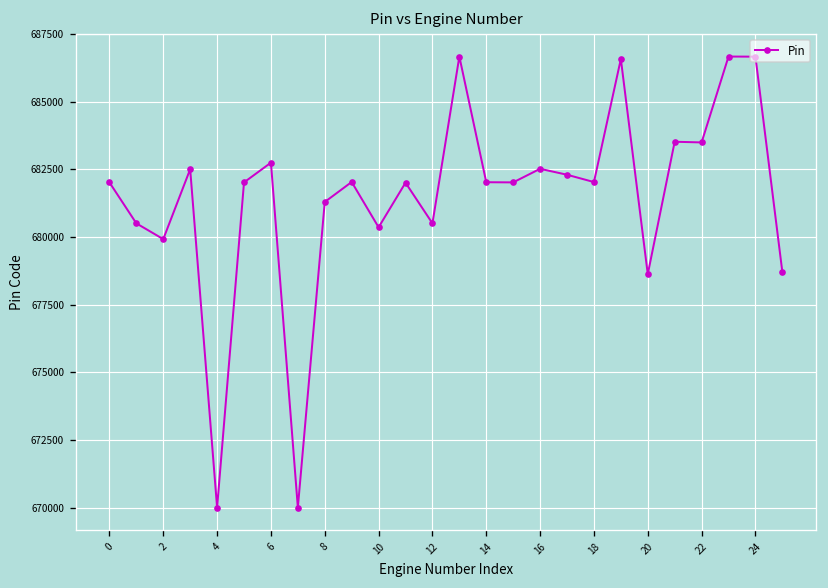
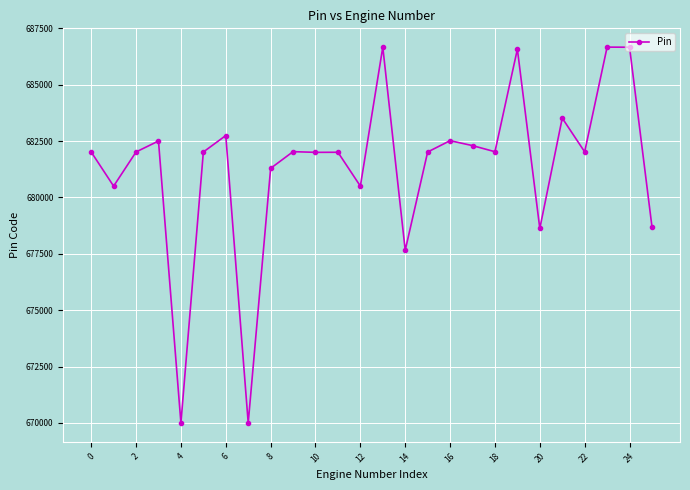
2: 679900 -> 682000
10: 680400 -> 682000
14: 682000 -> 677700
22: 683500 -> 682000
